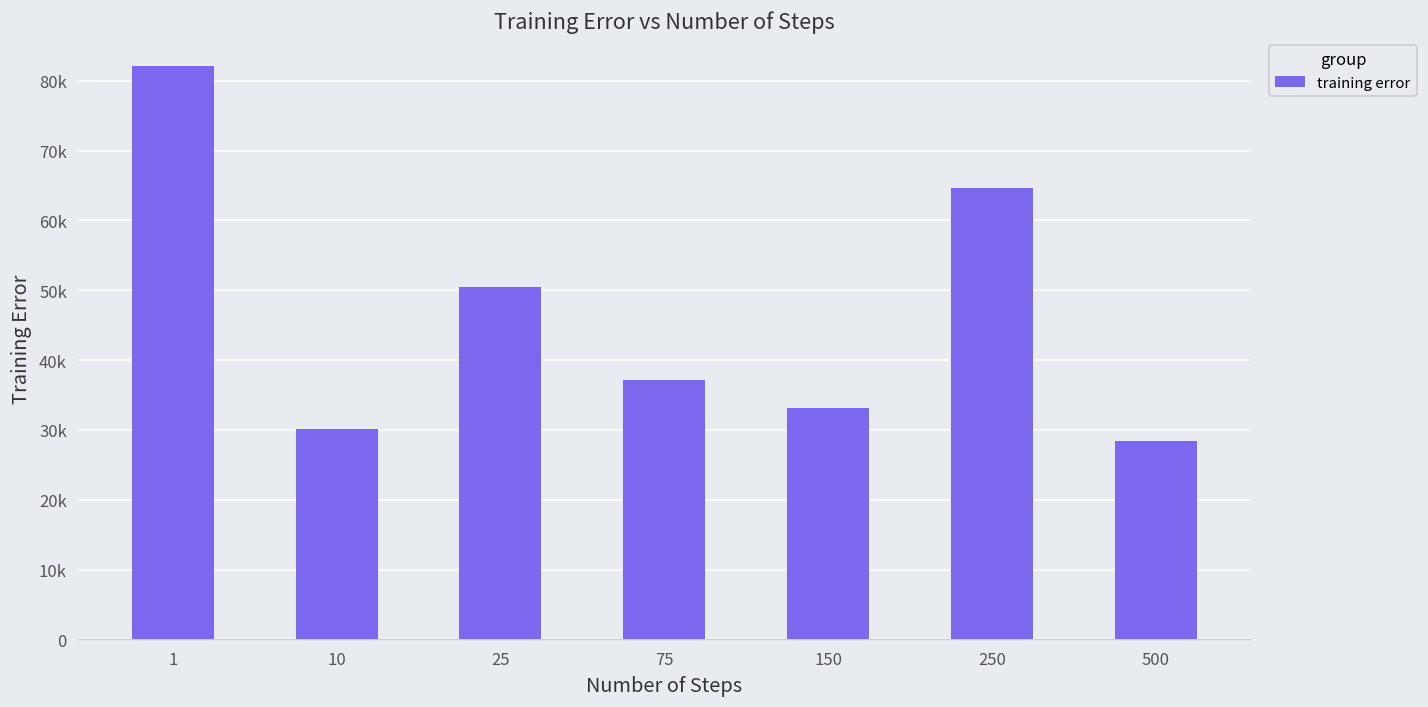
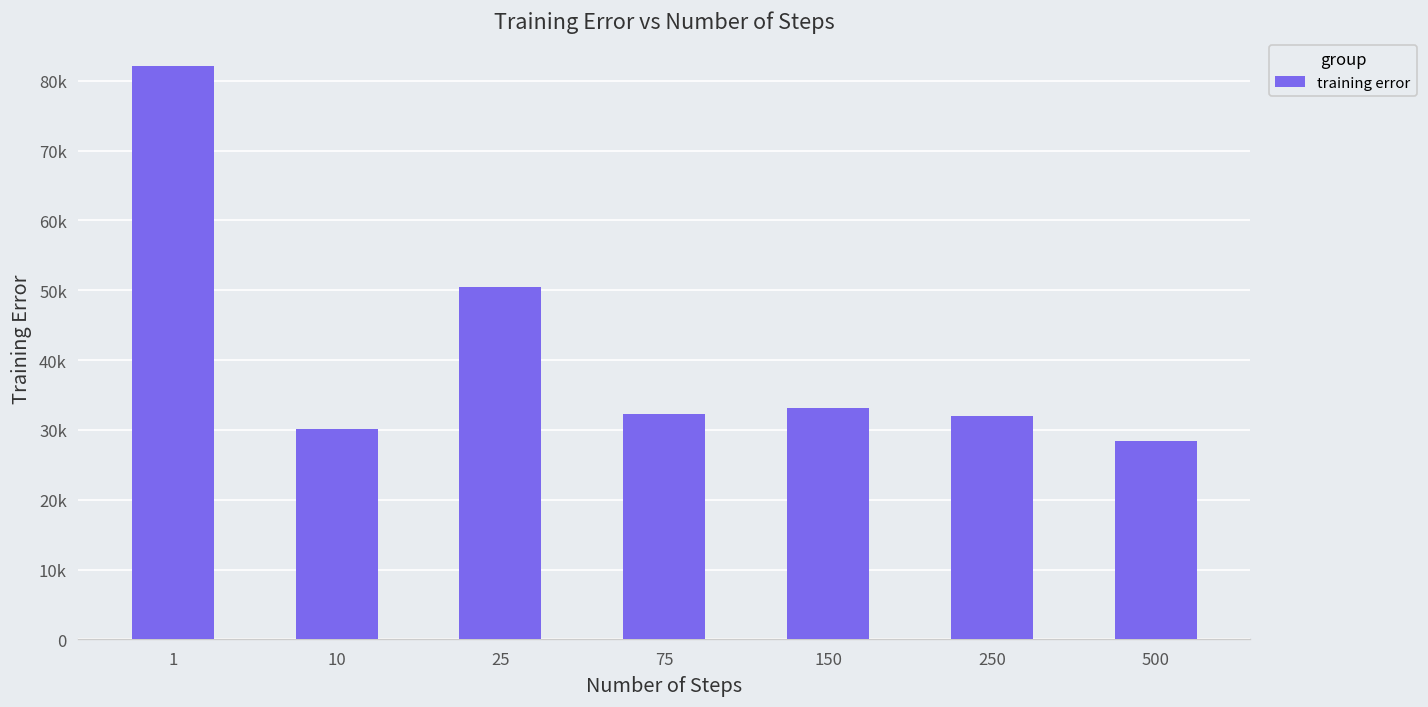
75: 37000 -> 32000
250: 65000 -> 32000
